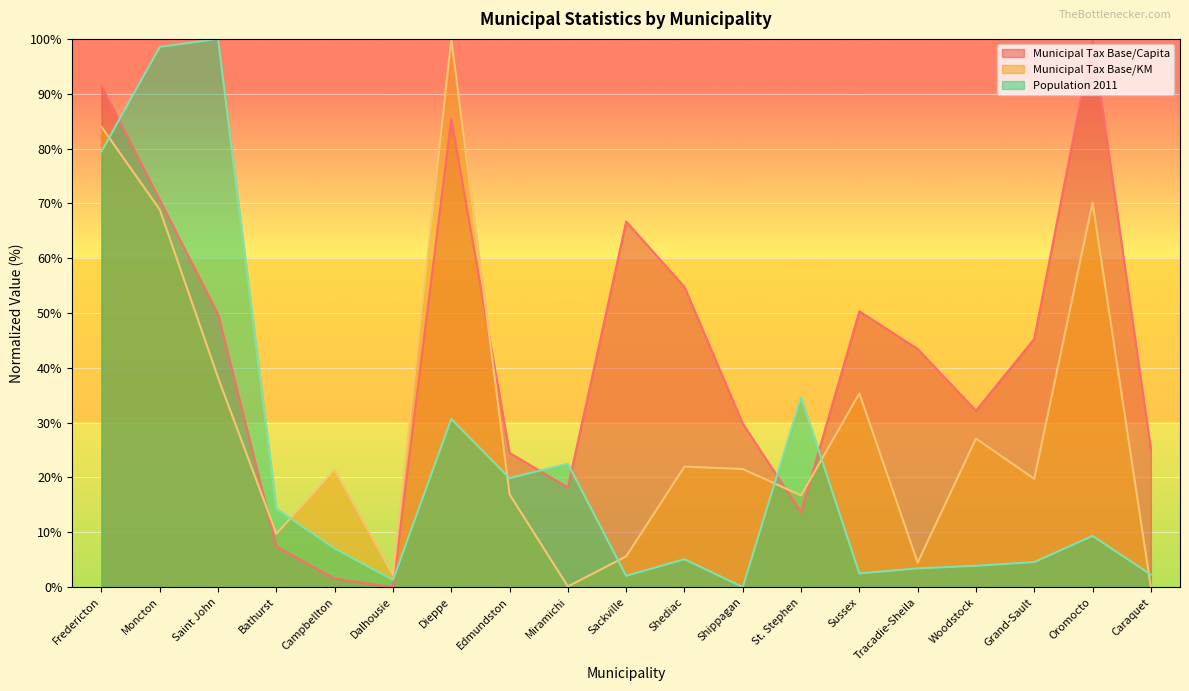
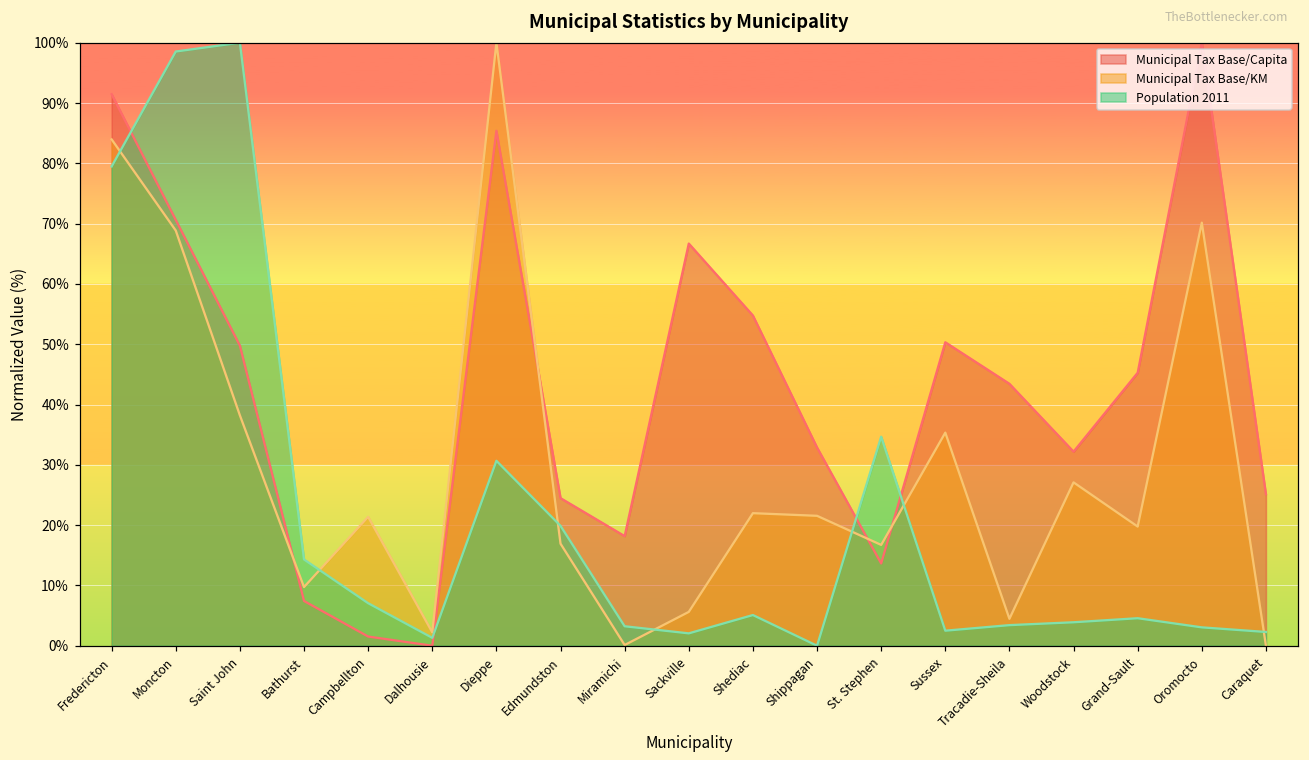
Population 2011, Miramichi: 23% -> 3%
Municipal Tax Base/Capita, Shippagan: 30% -> 33%
Population 2011, Oromocto: 9% -> 3%
